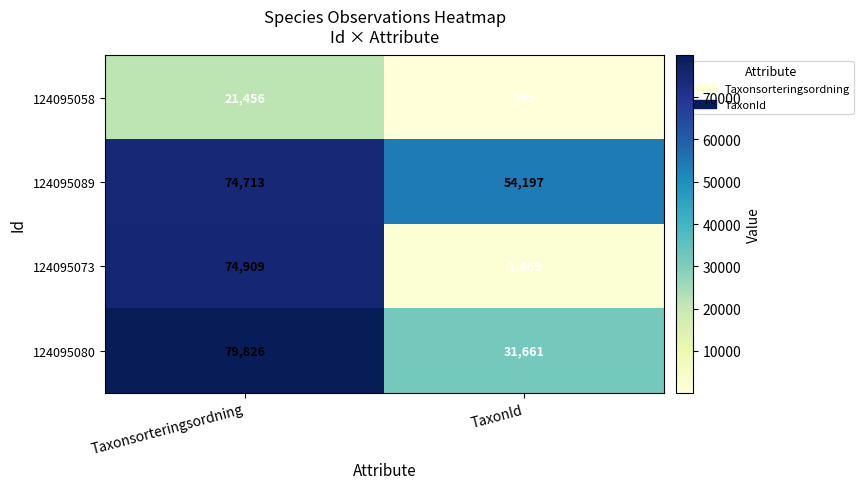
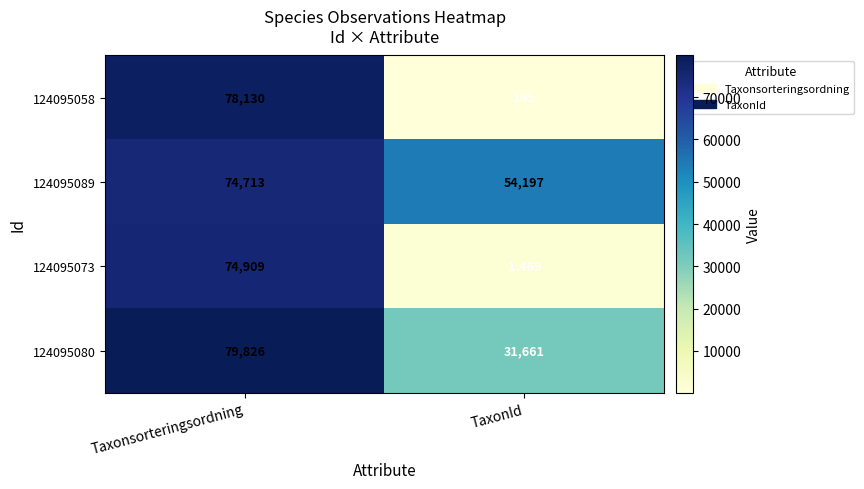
124095058, Taxonsorteringsordning: 21,456 -> 78,130
